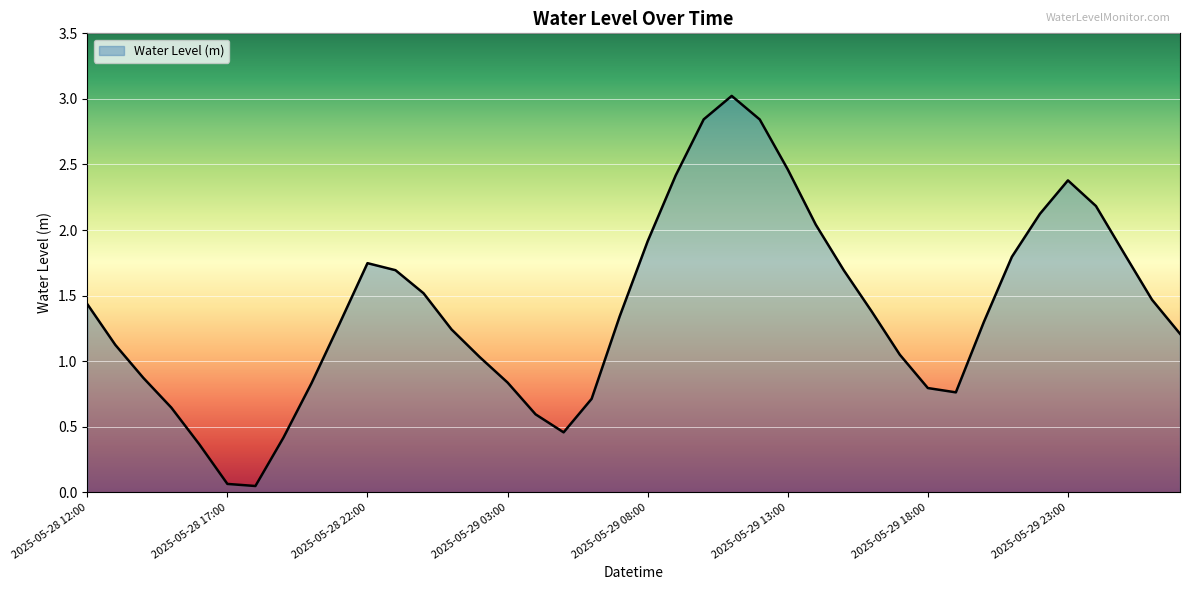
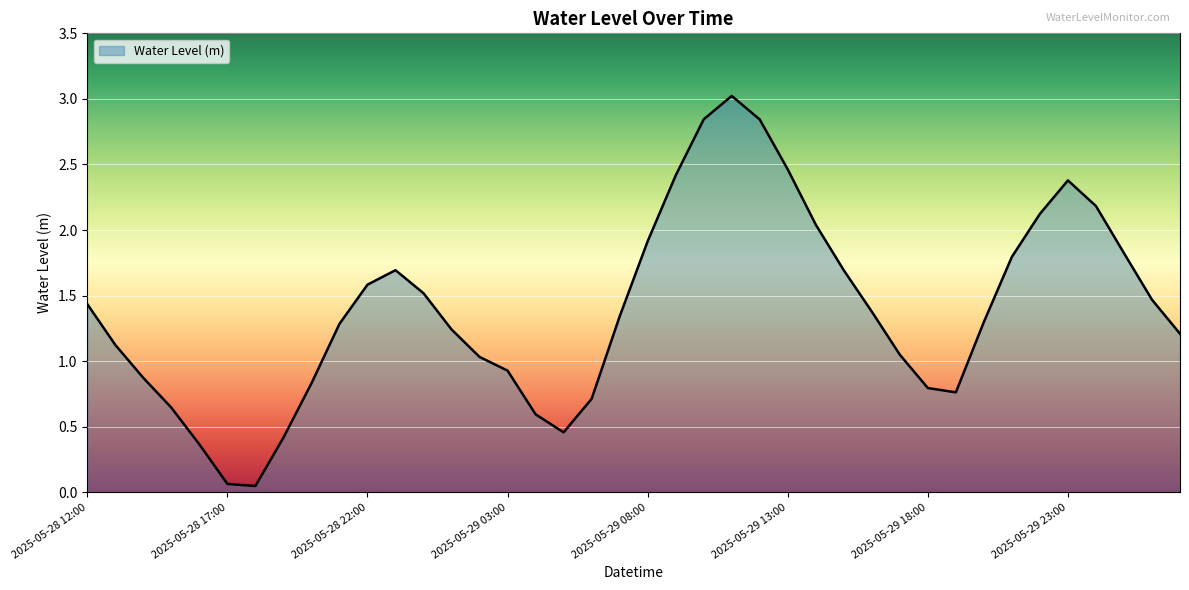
2025-05-28 22:00: 1.75 -> 1.58
2025-05-29 03:00: 0.84 -> 0.93
